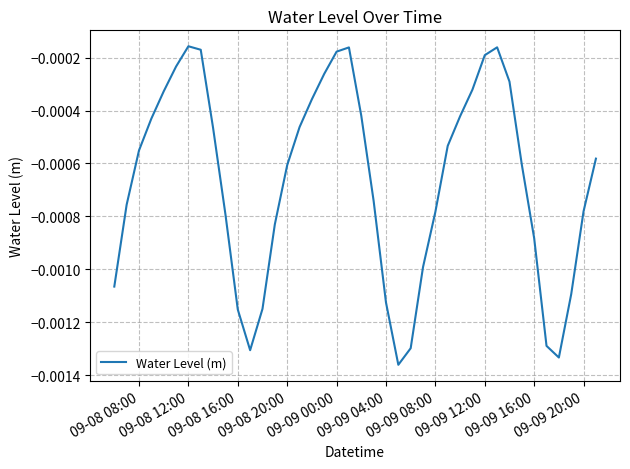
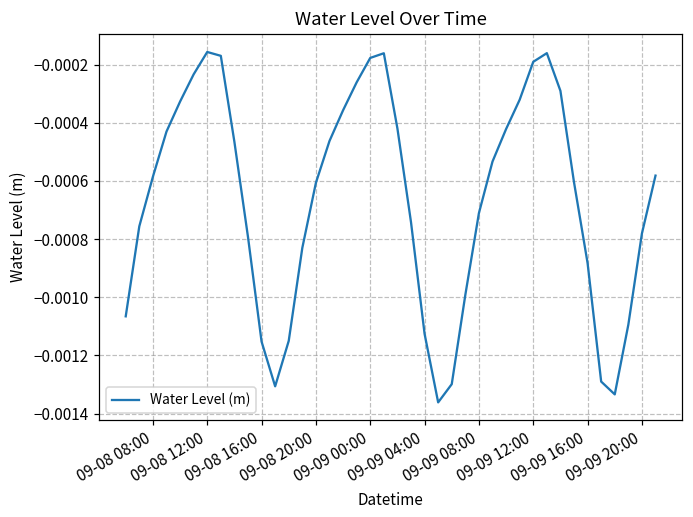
09-08 08:00: -0.00055 -> -0.00059
09-09 08:00: -0.00078 -> -0.00071
